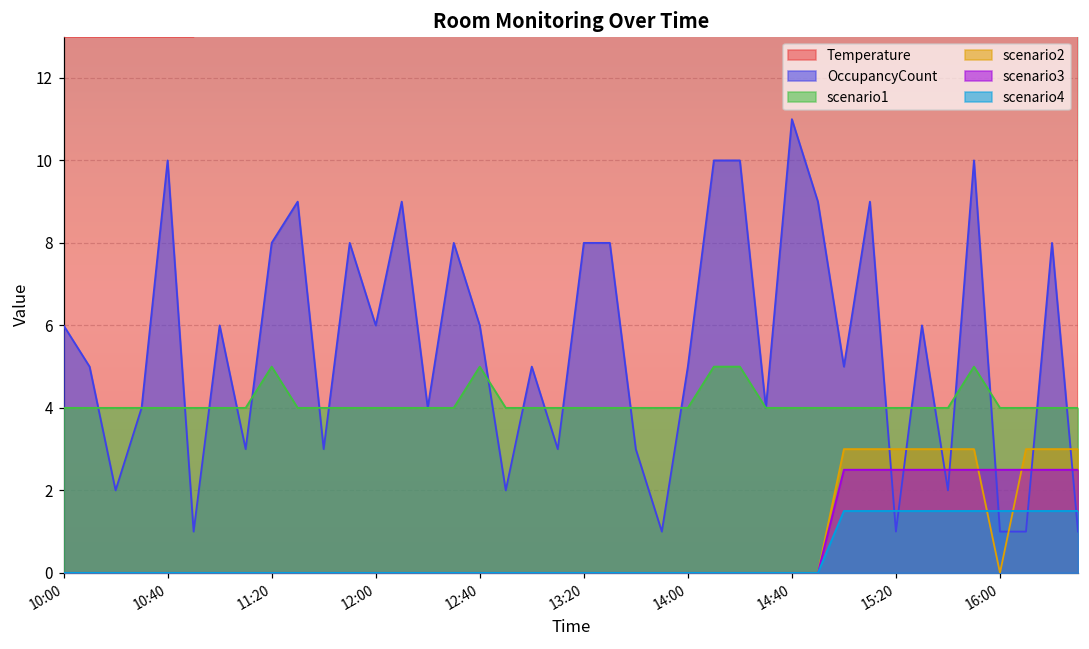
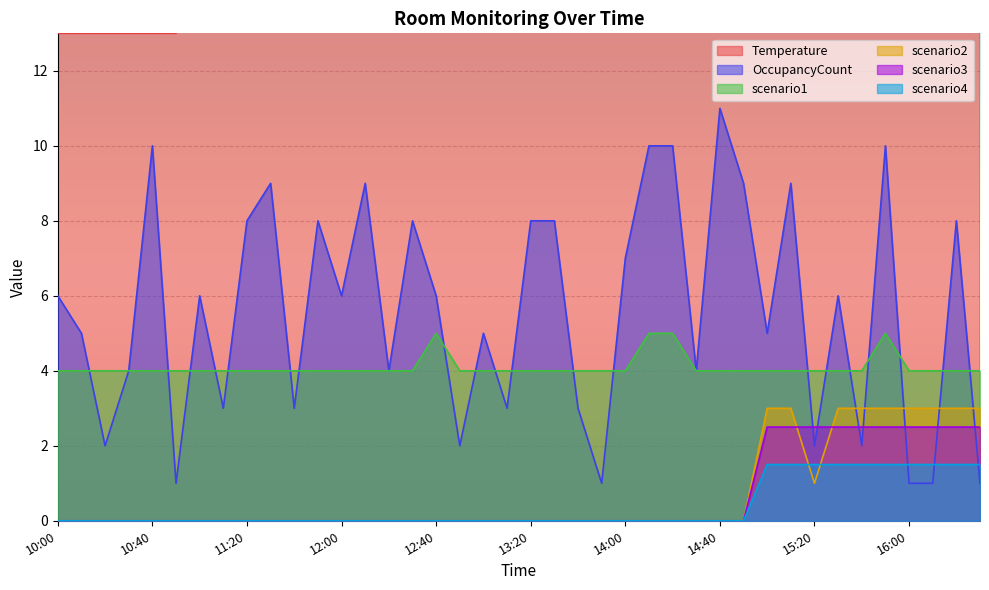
scenario1, 11:20: 5 -> 4
OccupancyCount, 14:00: 5 -> 7
OccupancyCount, 15:20: 1 -> 2
scenario2, 15:20: 3 -> 1
scenario2, 16:00: 0 -> 3
